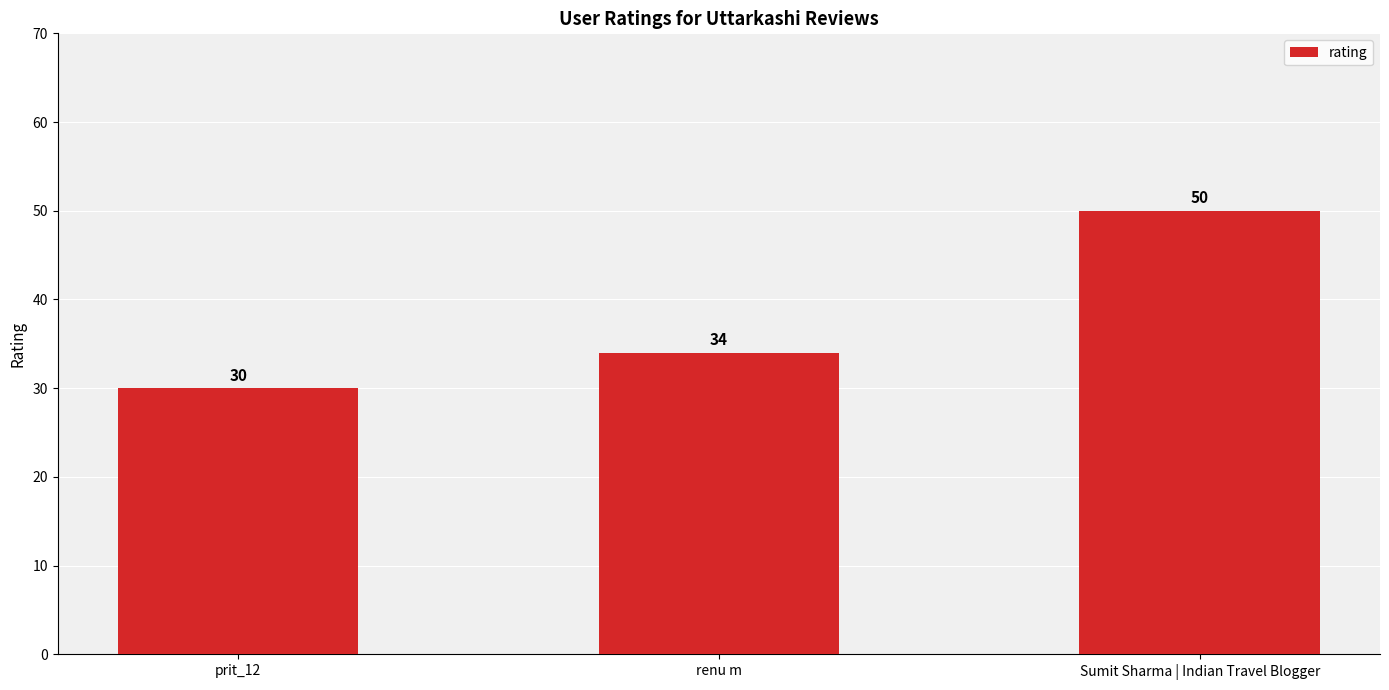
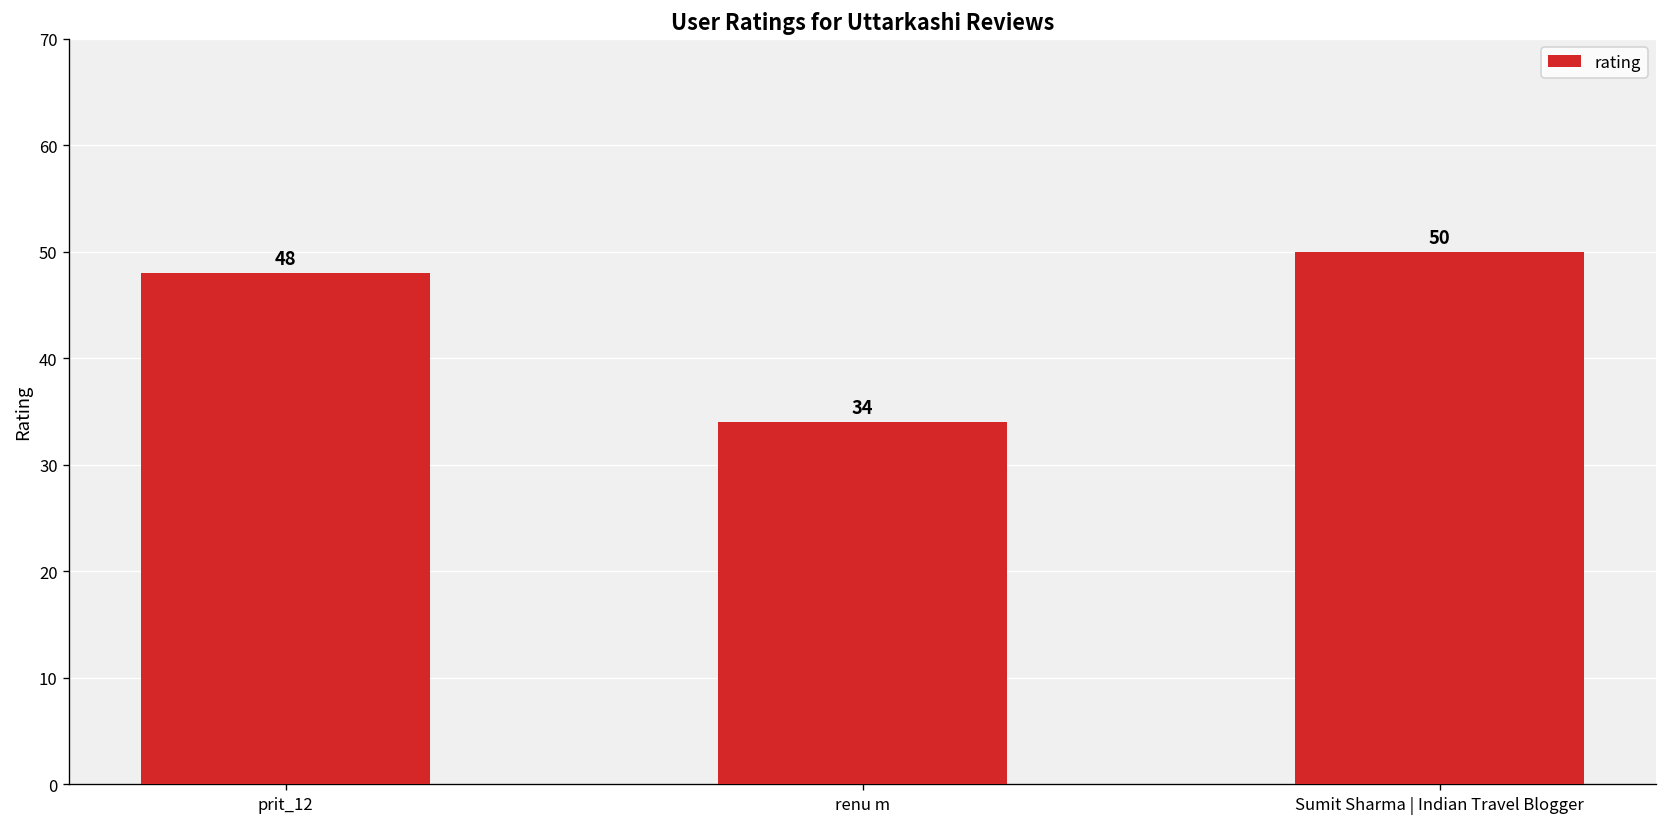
prit_12: 30 -> 48
